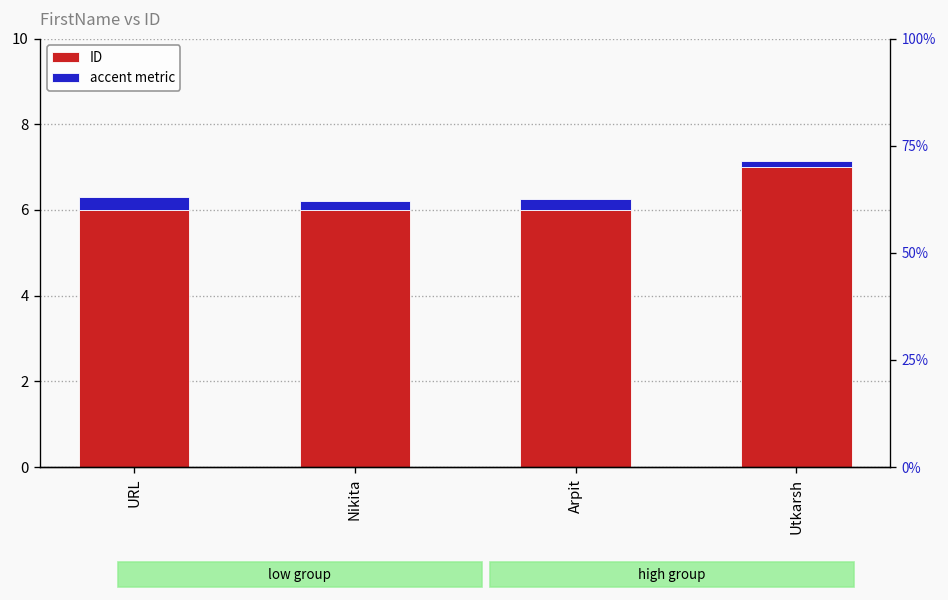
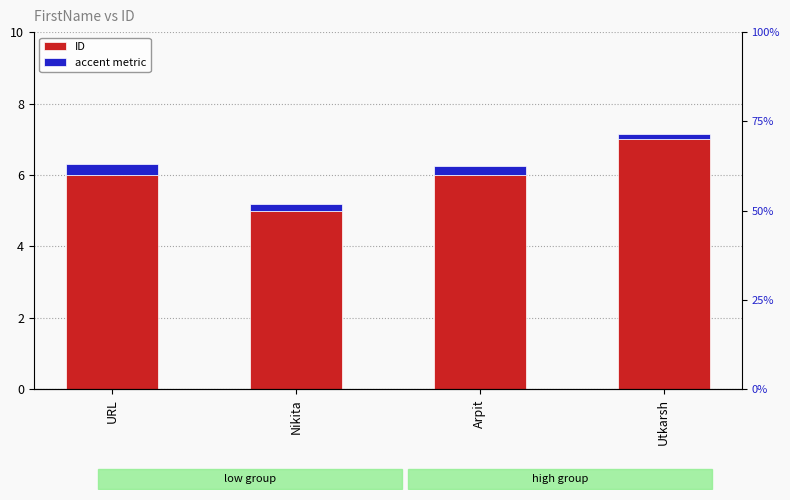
ID, Nikita: 6 -> 5
